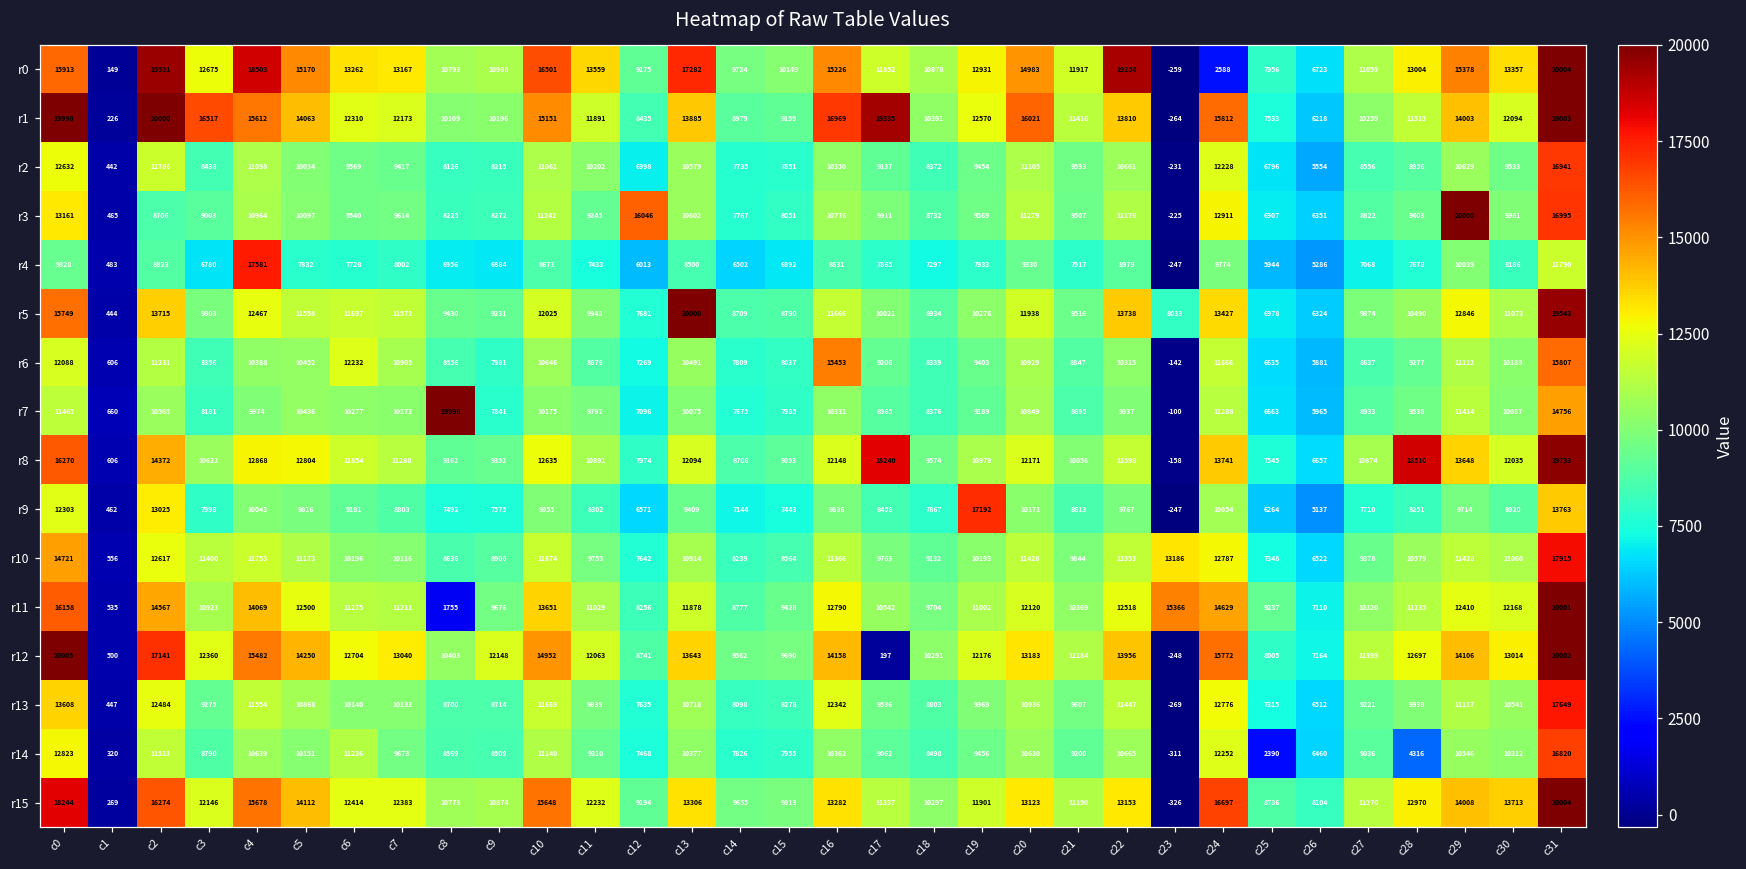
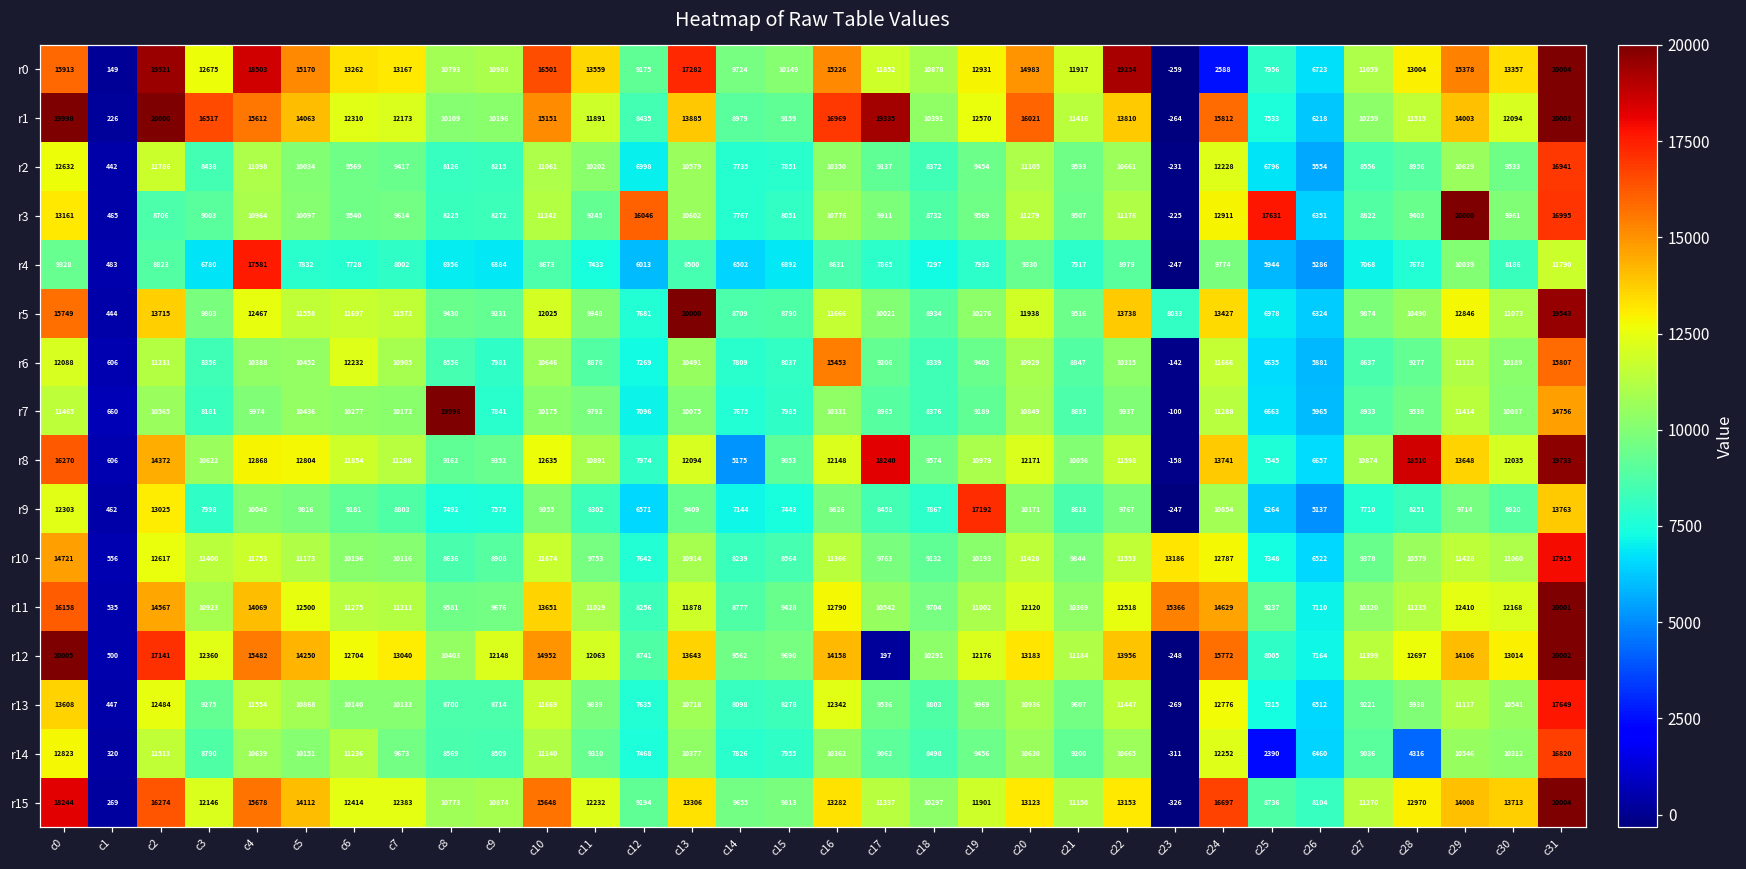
r3, c25: 6907 -> 17631
r8, c14: 8706 -> 5175
r11, c8: 1755 -> 9581
